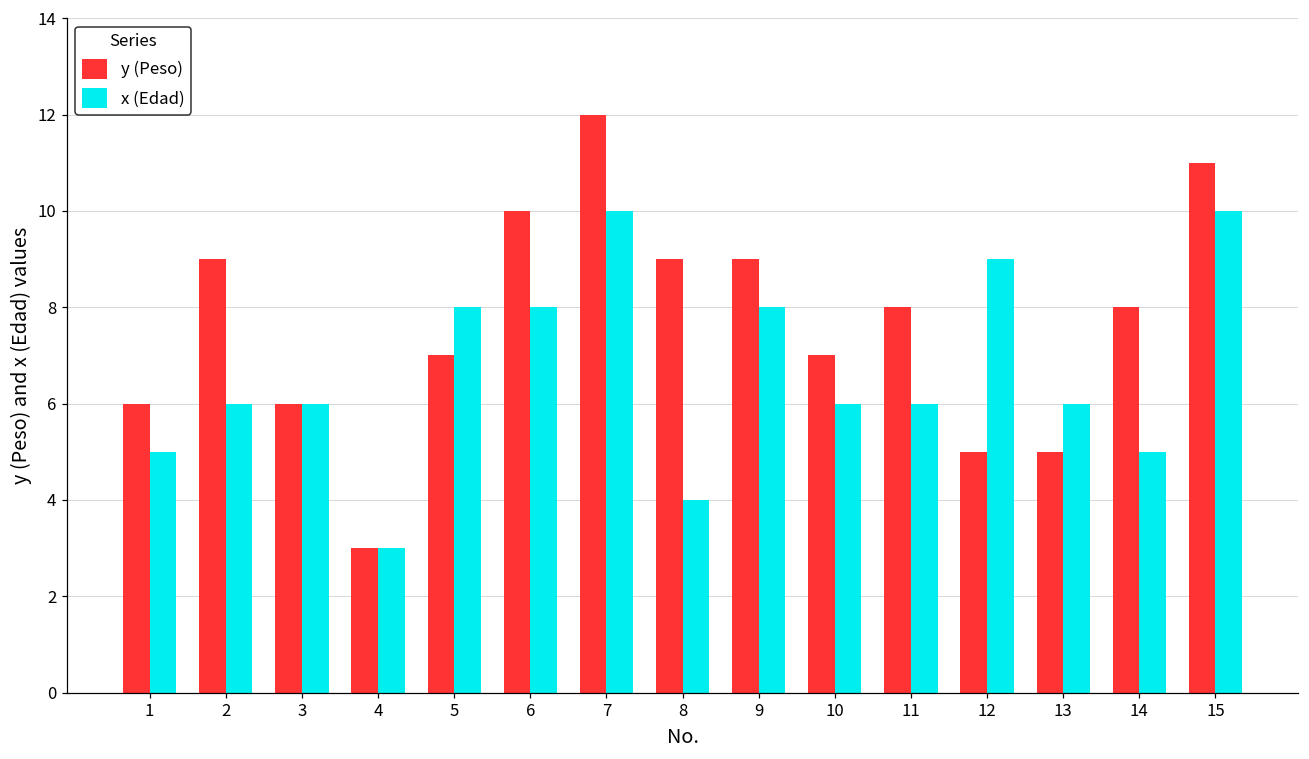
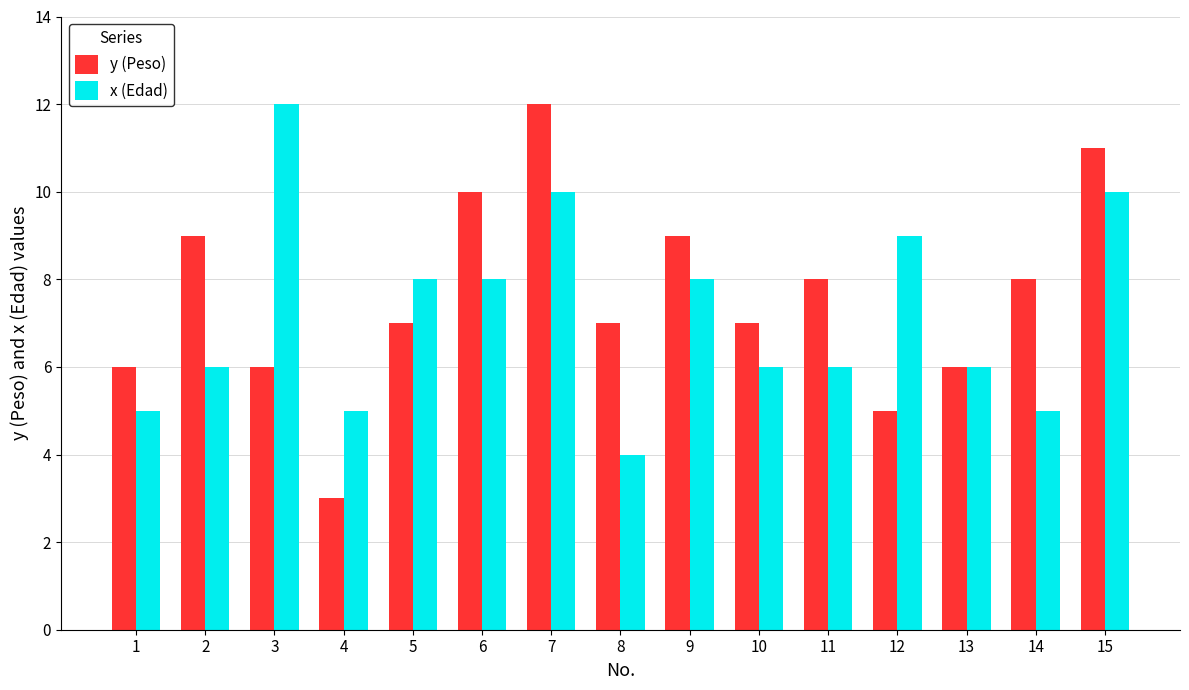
x (Edad), 3: 6 -> 12
x (Edad), 4: 3 -> 5
y (Peso), 8: 9 -> 7
y (Peso), 13: 5 -> 6
